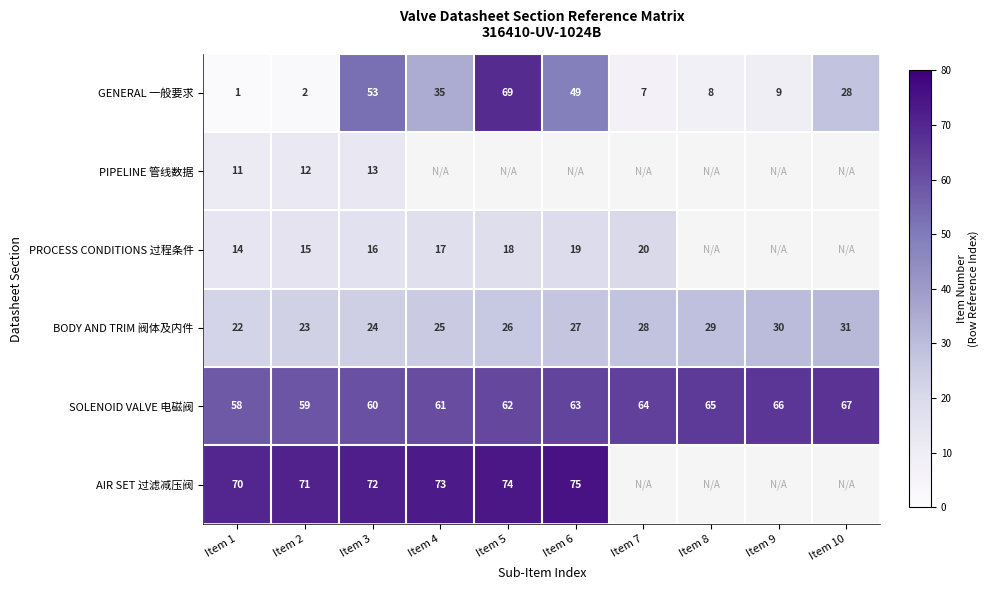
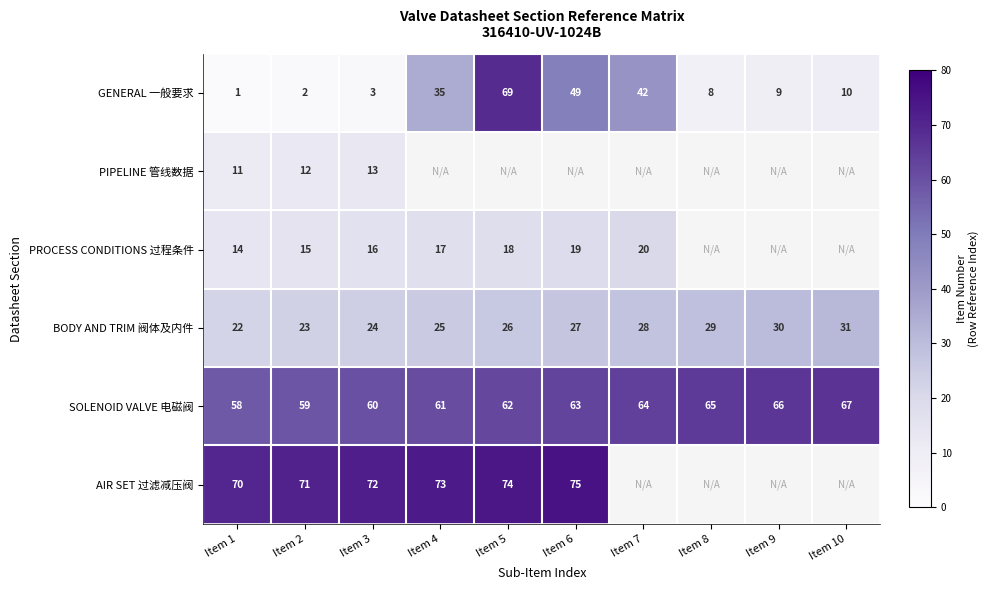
GENERAL 一般要求, Item 3: 53 -> 3
GENERAL 一般要求, Item 7: 7 -> 42
GENERAL 一般要求, Item 10: 28 -> 10
